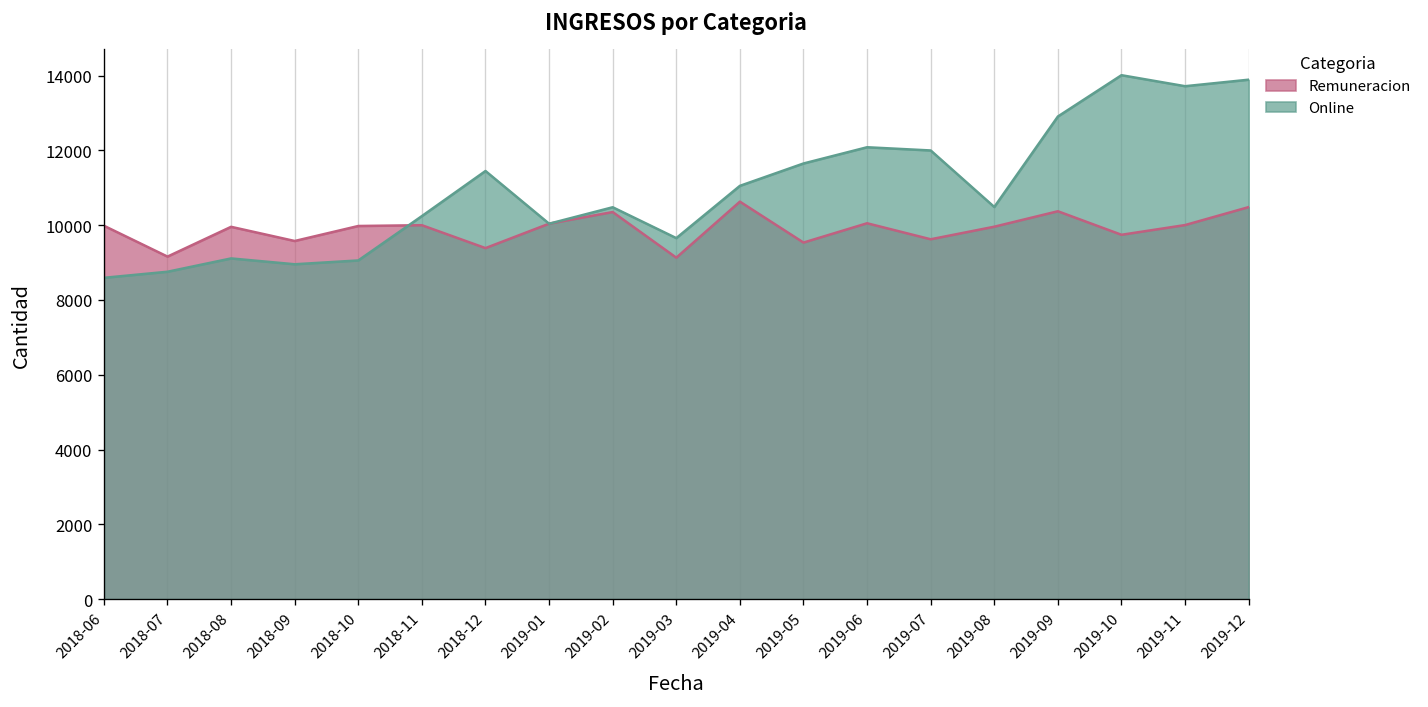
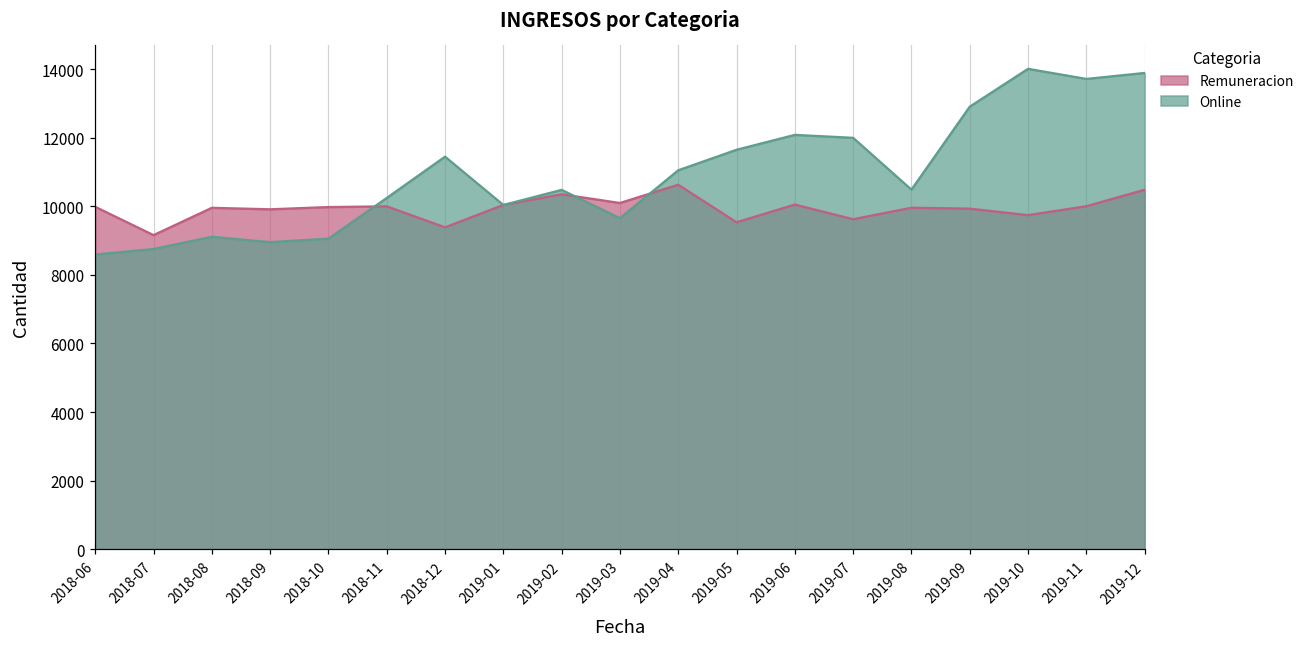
Remuneracion, 2018-09: 9600 -> 9900
Remuneracion, 2019-03: 9100 -> 10100
Remuneracion, 2019-09: 10400 -> 9900
